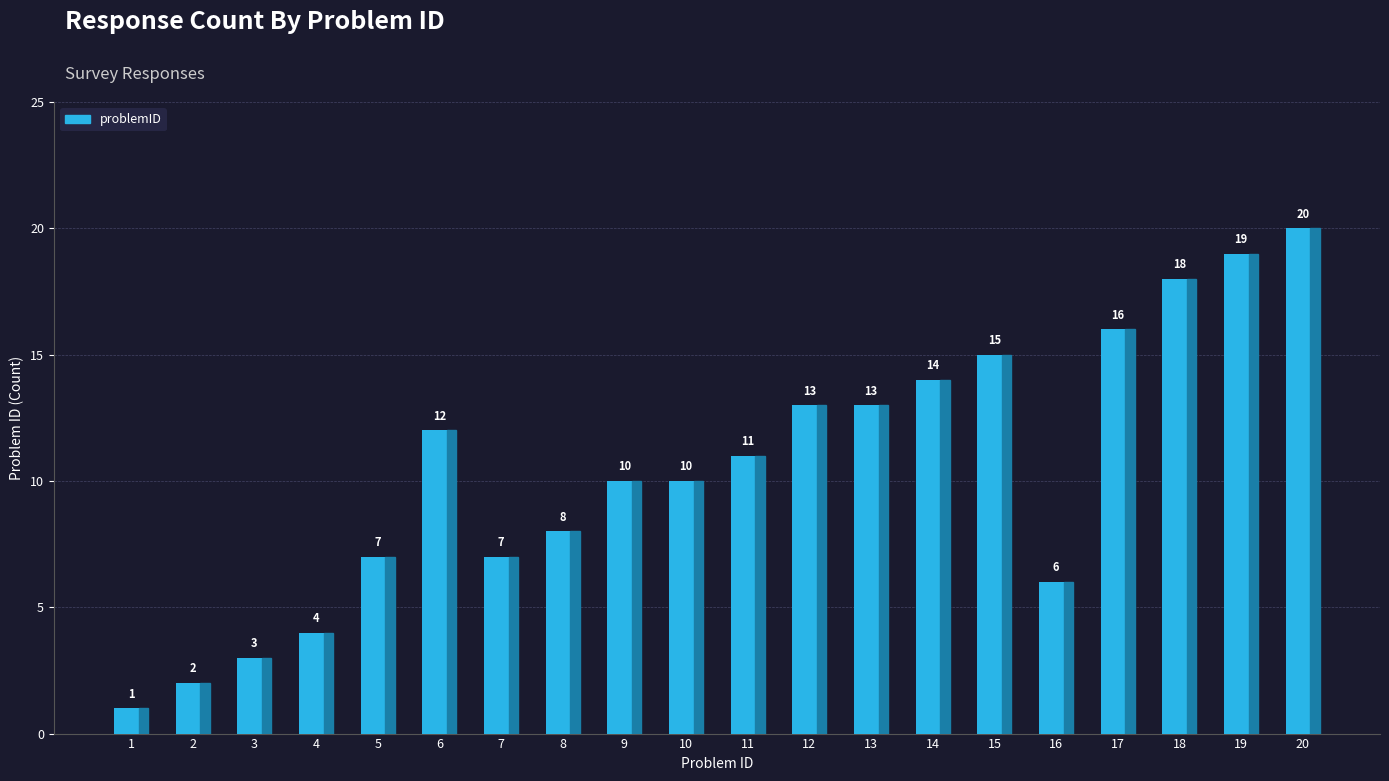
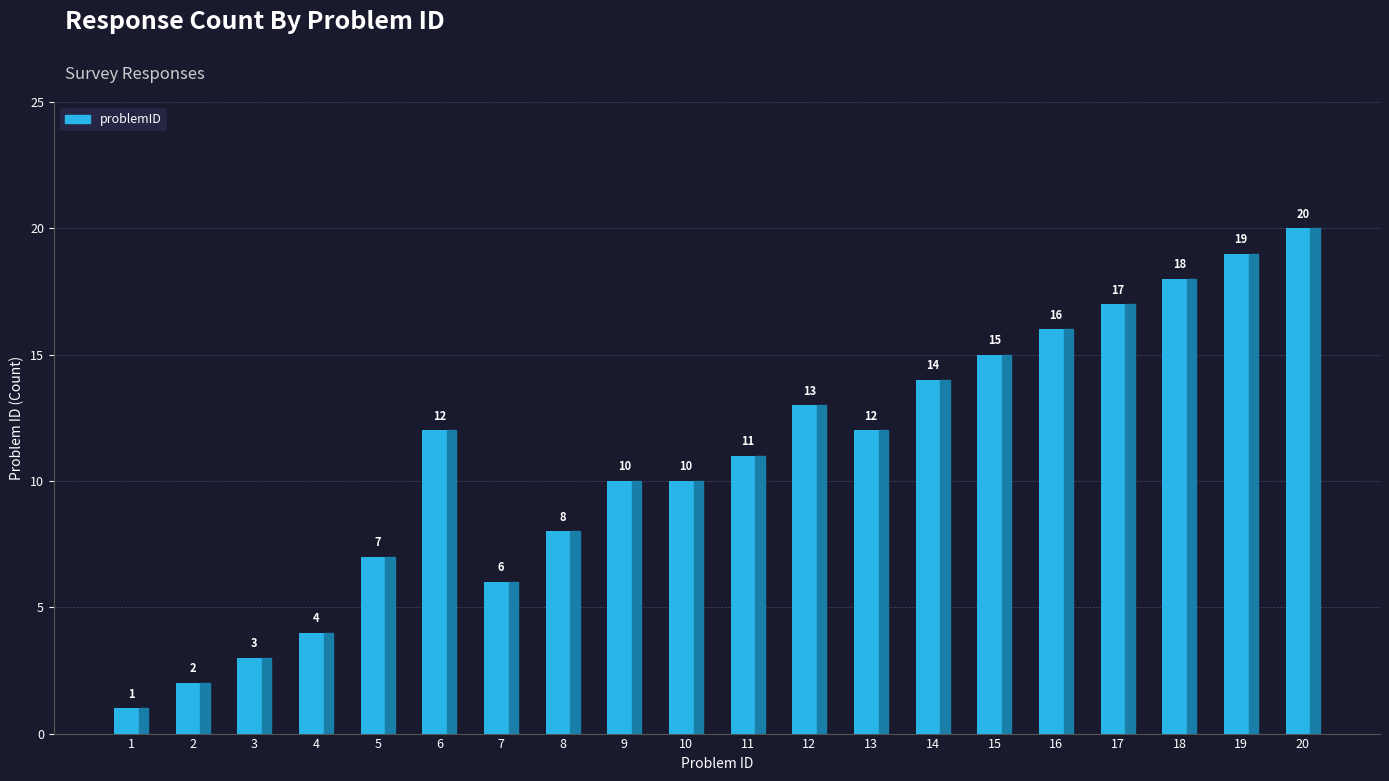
7: 7 -> 6
13: 13 -> 12
16: 6 -> 16
17: 16 -> 17
